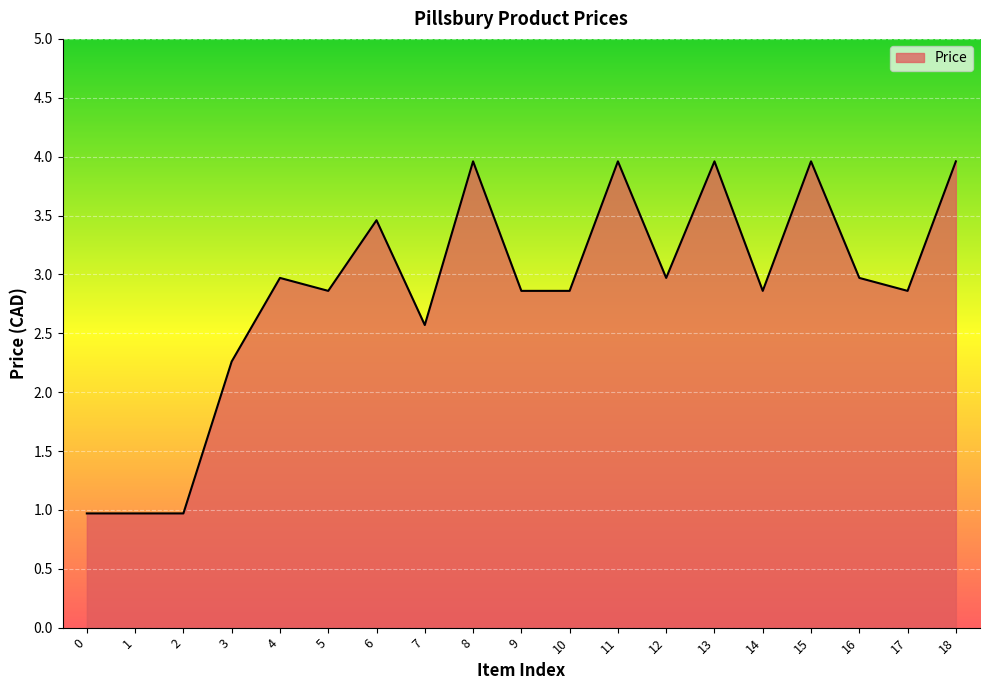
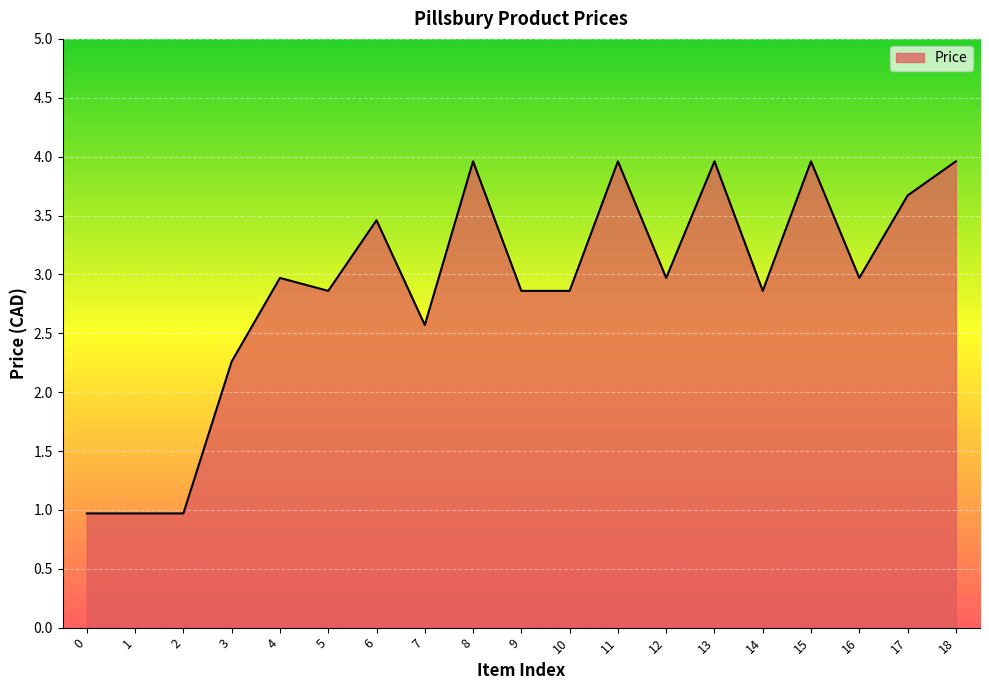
17: 2.86 -> 3.67
